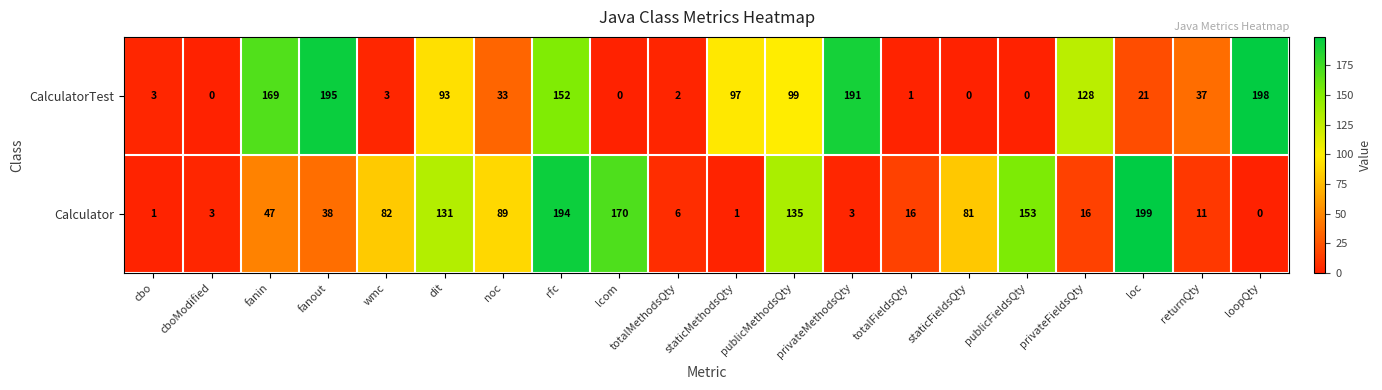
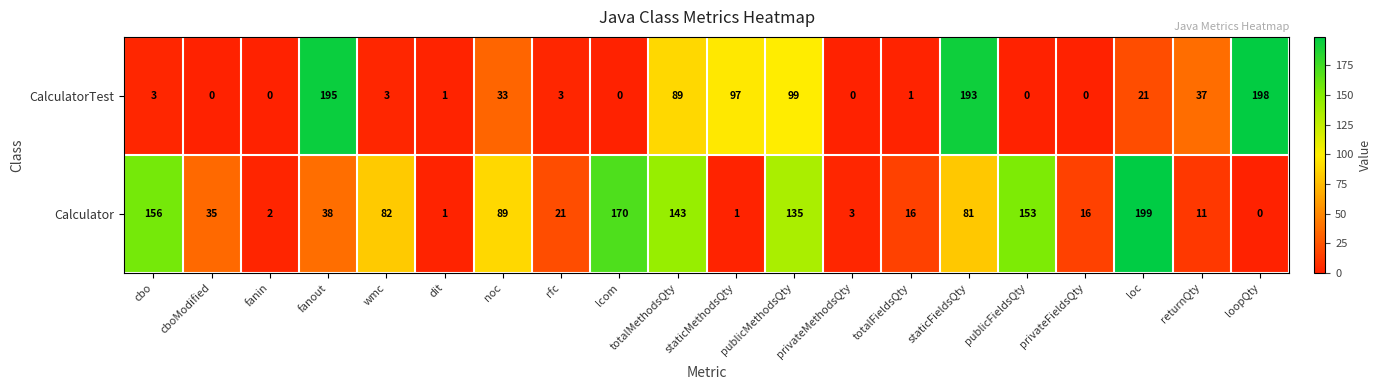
CalculatorTest, fanin: 169 -> 0
CalculatorTest, dit: 93 -> 1
CalculatorTest, rfc: 152 -> 3
CalculatorTest, totalMethodsQty: 2 -> 89
CalculatorTest, privateMethodsQty: 191 -> 0
CalculatorTest, staticFieldsQty: 0 -> 193
CalculatorTest, privateFieldsQty: 128 -> 0
Calculator, cbo: 1 -> 156
Calculator, cboModified: 3 -> 35
Calculator, fanin: 47 -> 2
Calculator, dit: 131 -> 1
Calculator, rfc: 194 -> 21
Calculator, totalMethodsQty: 6 -> 143
